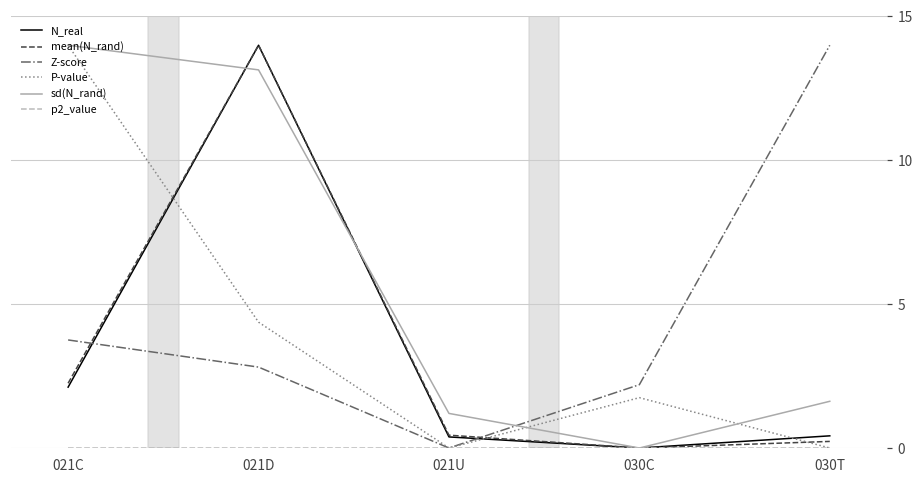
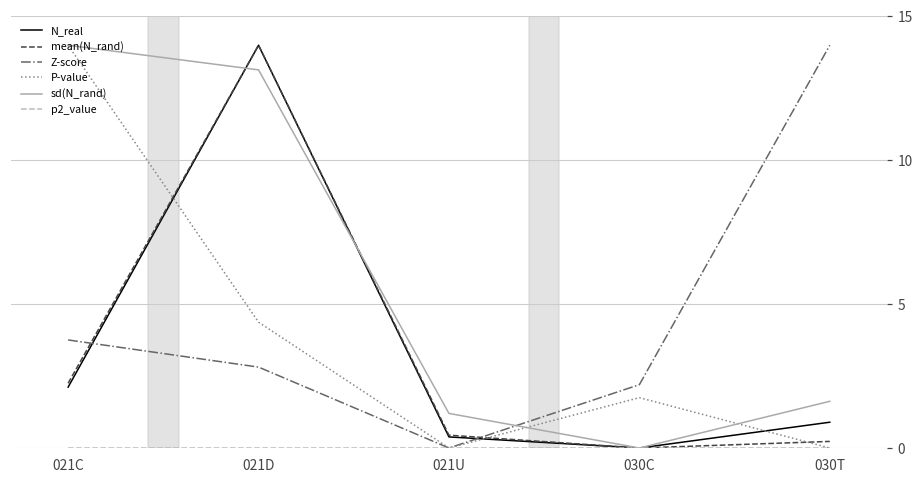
N_real, 030T: 0.4 -> 0.9
